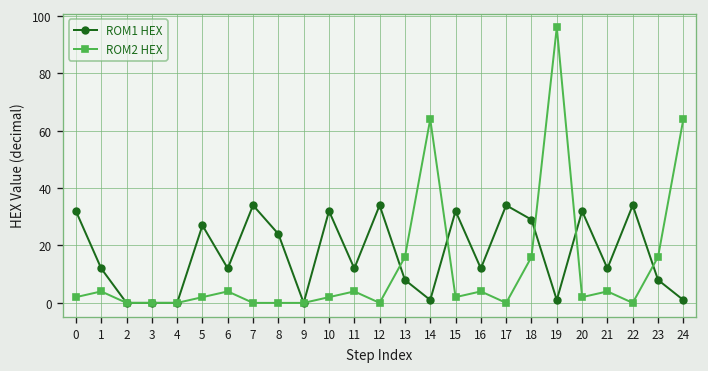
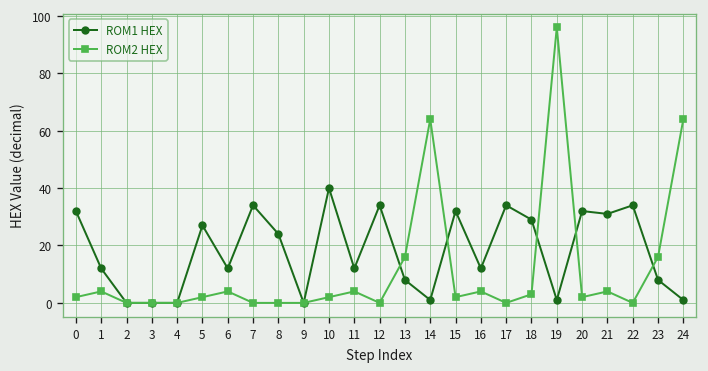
ROM1 HEX, 10: 32 -> 40
ROM2 HEX, 18: 16 -> 3
ROM1 HEX, 21: 12 -> 31
